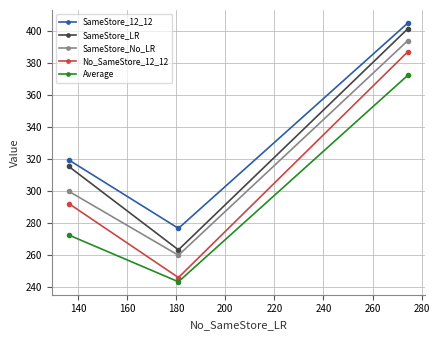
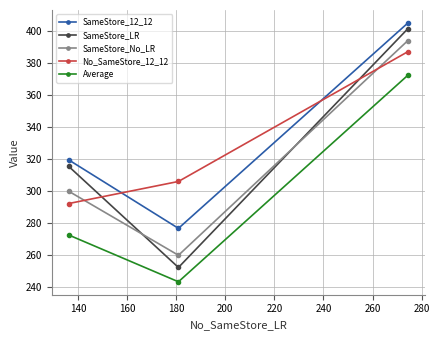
SameStore_LR, 180: 263 -> 252
No_SameStore_12_12, 180: 246 -> 306
